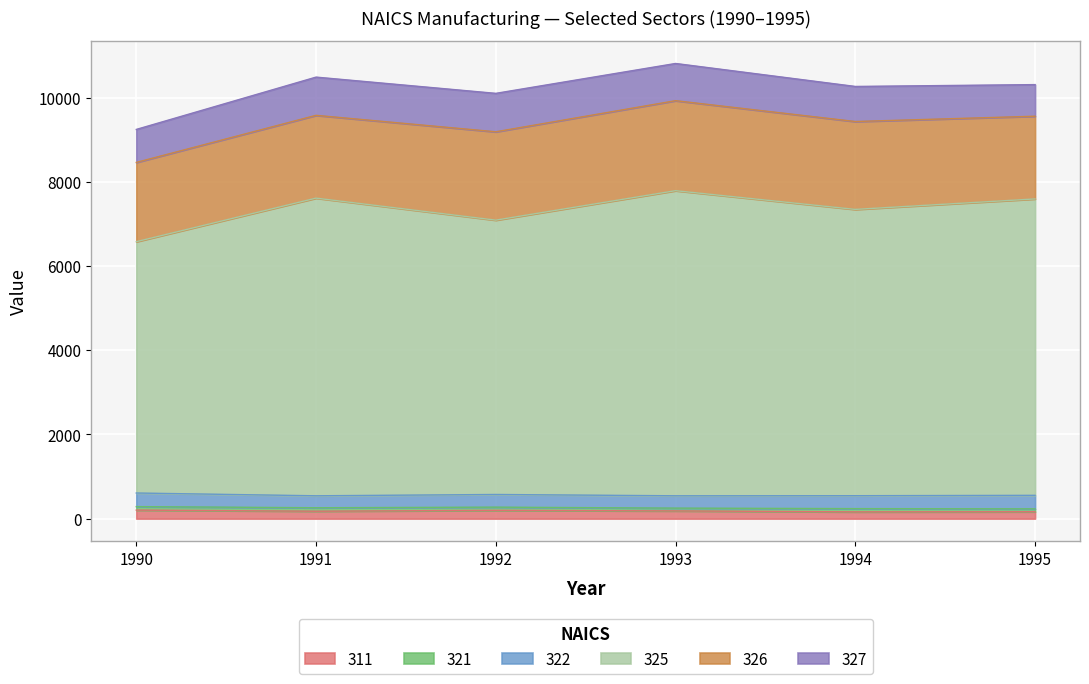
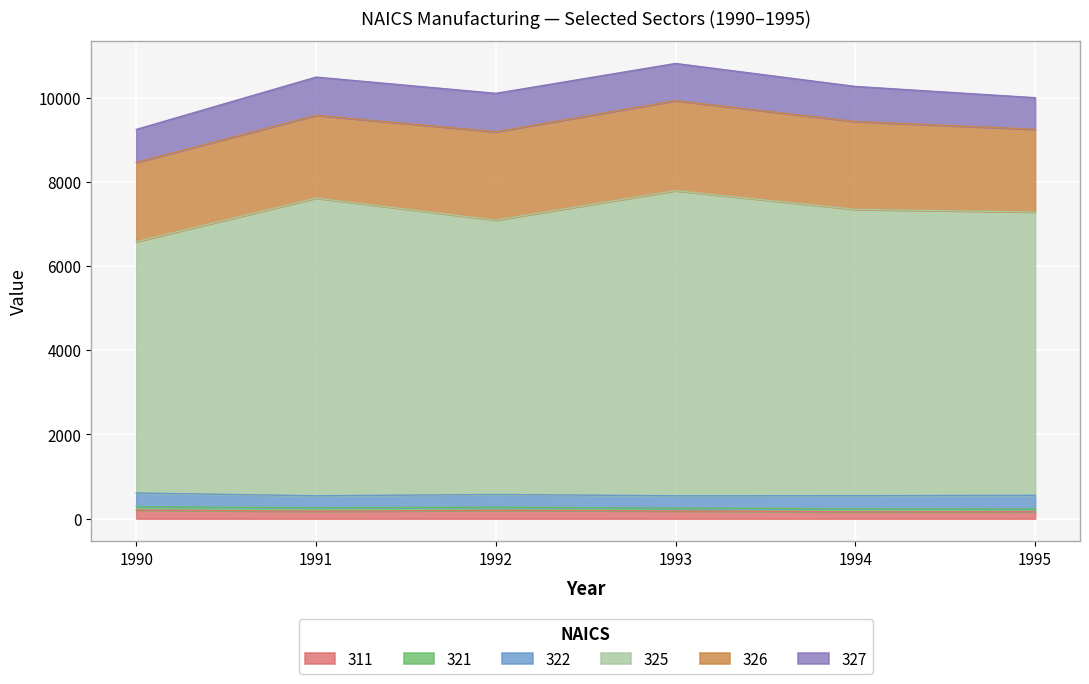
325, 1995: 7000 -> 6700
